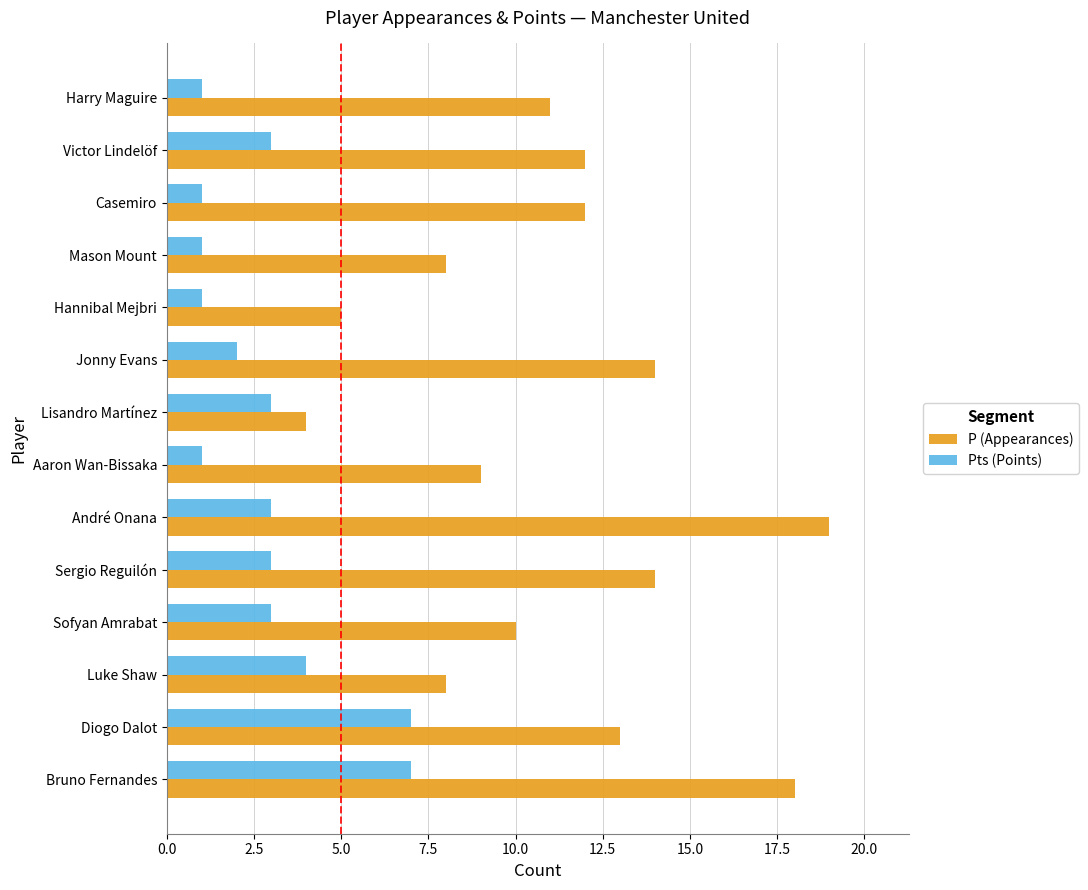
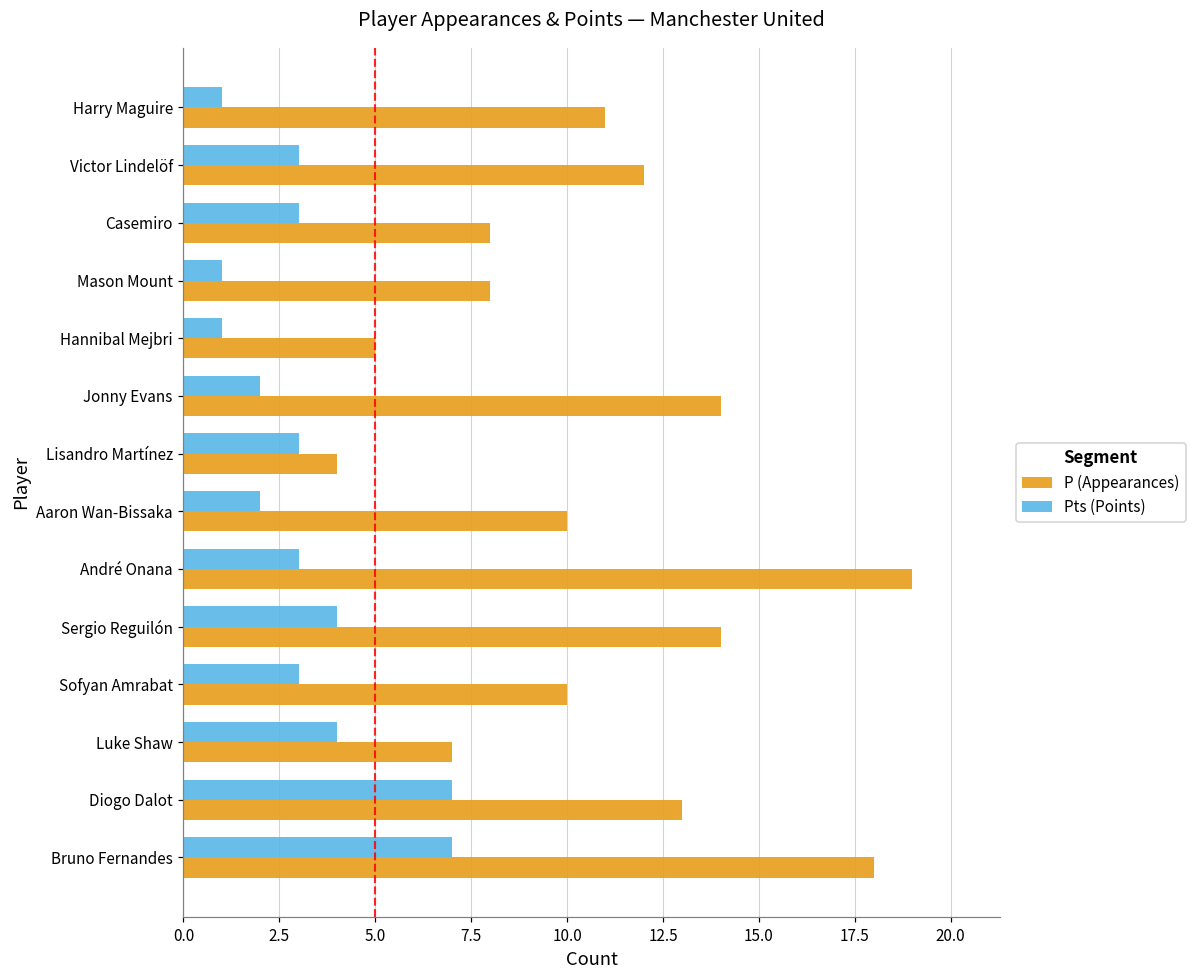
Pts (Points), Casemiro: 1 -> 3
P (Appearances), Casemiro: 12 -> 8
Pts (Points), Aaron Wan-Bissaka: 1 -> 2
P (Appearances), Aaron Wan-Bissaka: 9 -> 10
Pts (Points), Sergio Reguilón: 3 -> 4
P (Appearances), Luke Shaw: 8 -> 7
